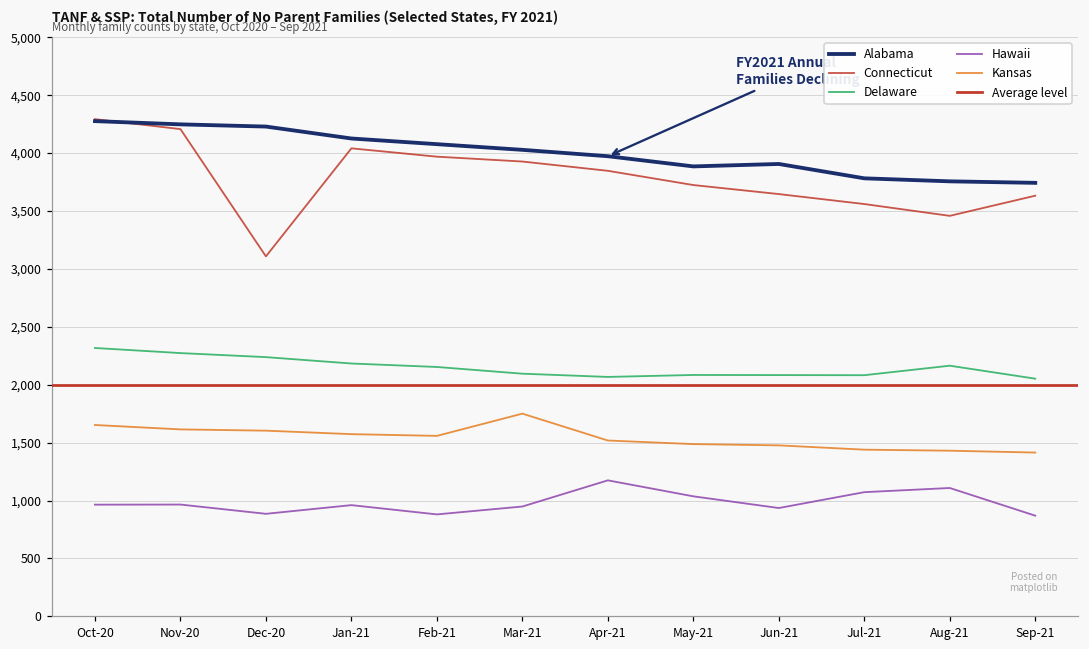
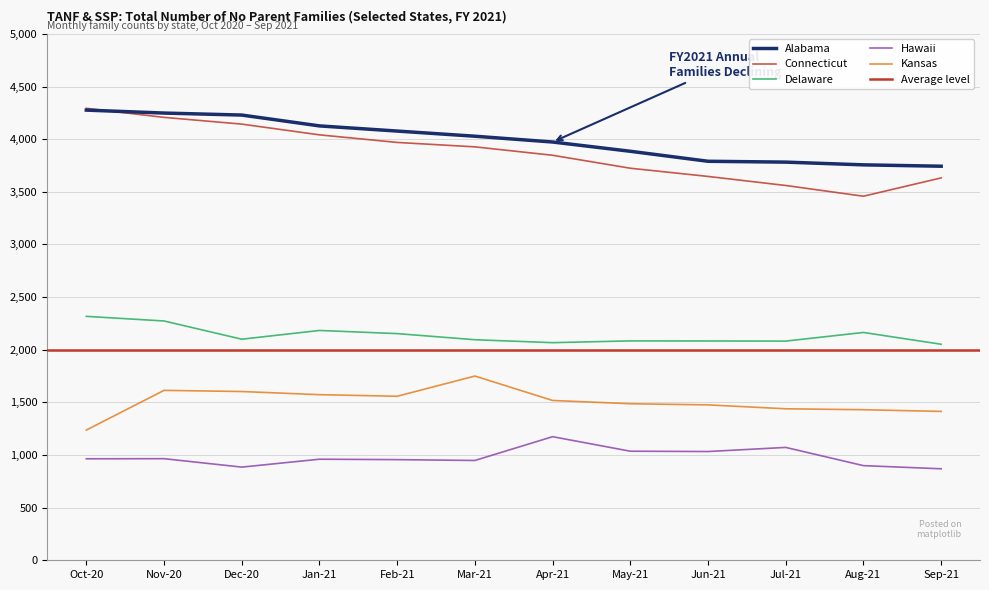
Kansas, Oct-20: 1,650 -> 1,240
Connecticut, Dec-20: 3,110 -> 4,140
Delaware, Dec-20: 2,240 -> 2,100
Hawaii, Feb-21: 880 -> 960
Alabama, Jun-21: 3,910 -> 3,790
Hawaii, Jun-21: 940 -> 1,030
Hawaii, Aug-21: 1,110 -> 900
